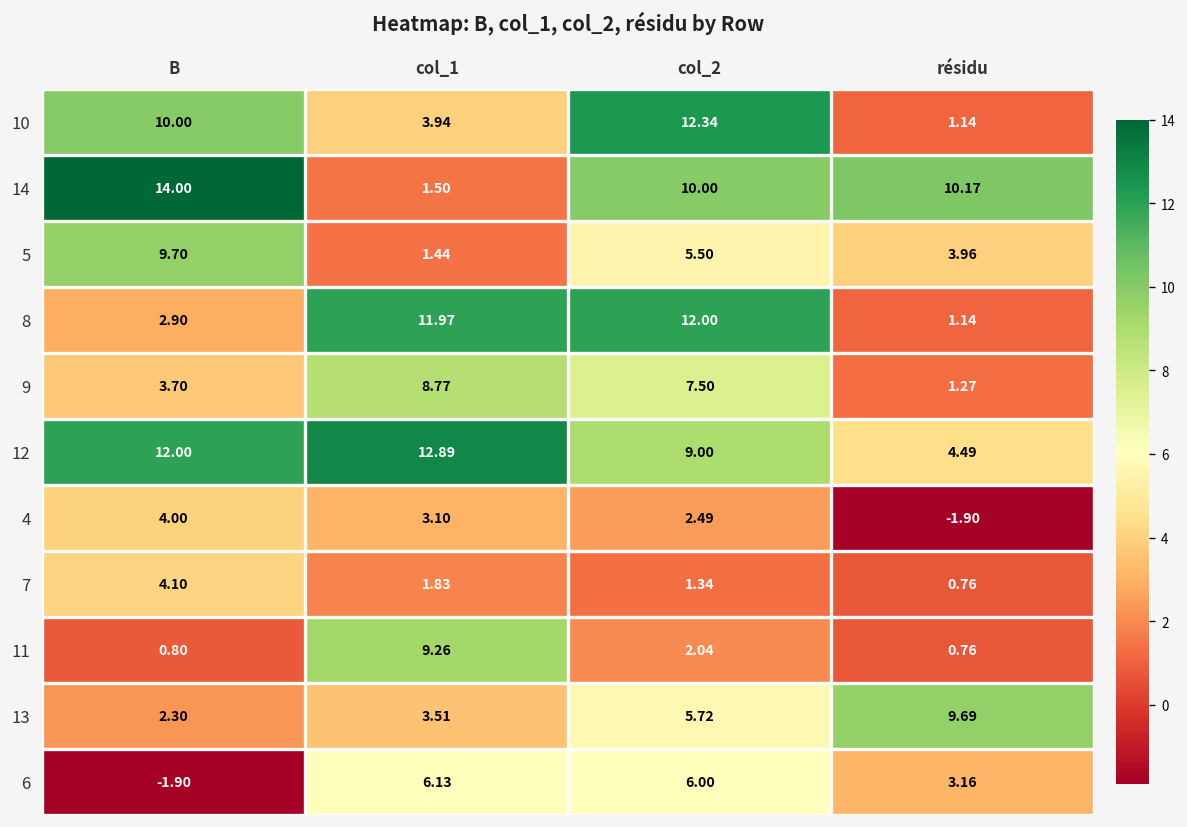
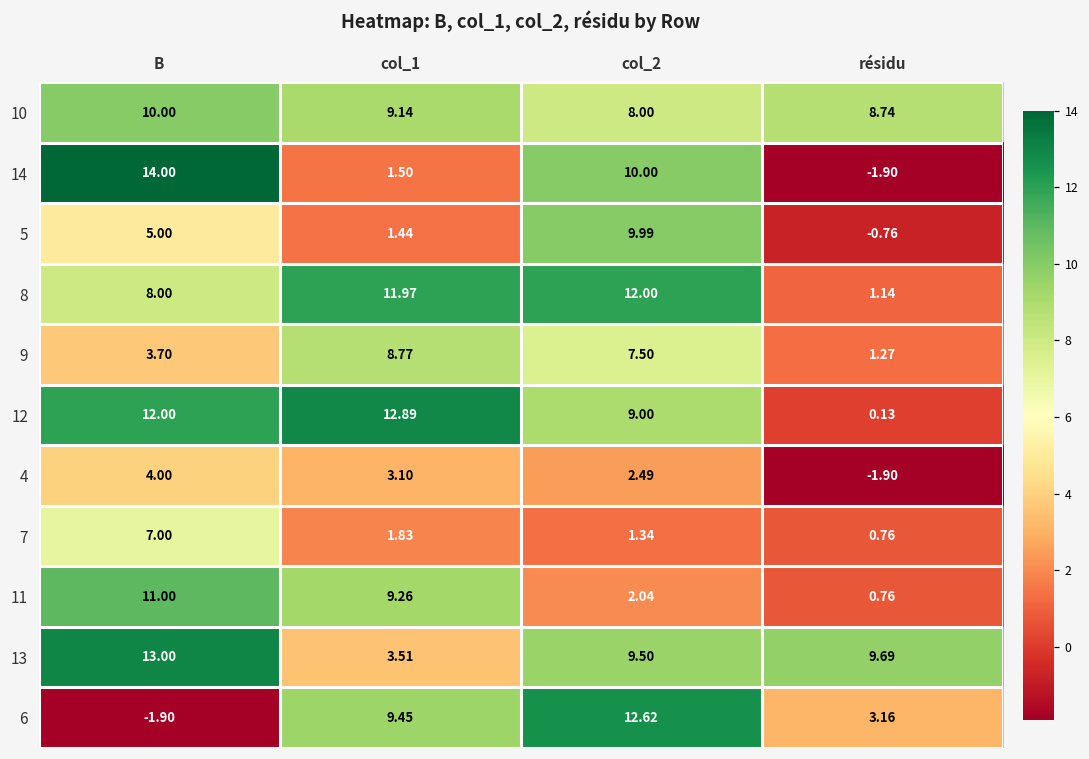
10, col_1: 3.94 -> 9.14
10, col_2: 12.34 -> 8.00
10, résidu: 1.14 -> 8.74
14, résidu: 10.17 -> -1.90
5, B: 9.70 -> 5.00
5, col_2: 5.50 -> 9.99
5, résidu: 3.96 -> -0.76
8, B: 2.90 -> 8.00
12, résidu: 4.49 -> 0.13
7, B: 4.10 -> 7.00
11, B: 0.80 -> 11.00
13, B: 2.30 -> 13.00
13, col_2: 5.72 -> 9.50
6, col_1: 6.13 -> 9.45
6, col_2: 6.00 -> 12.62
